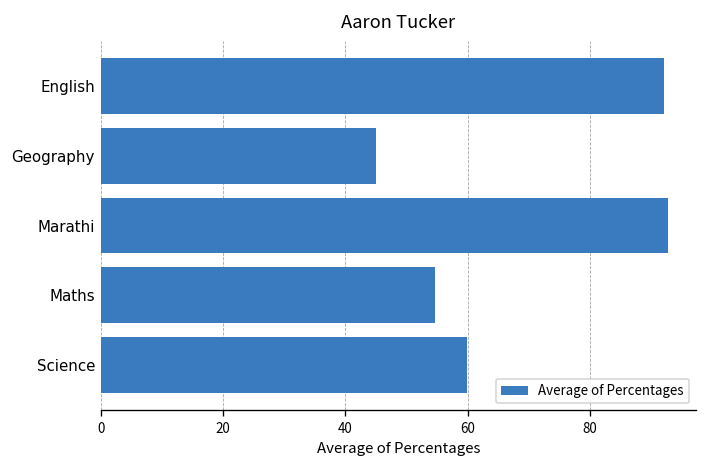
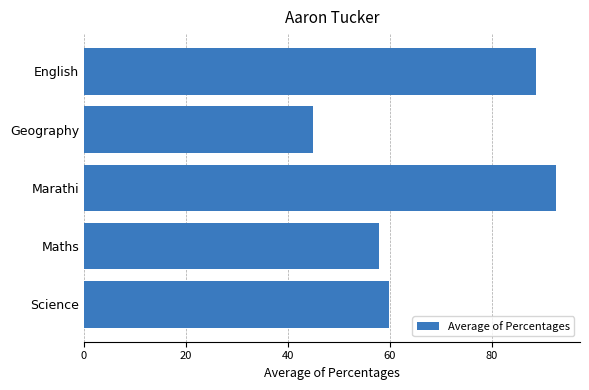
English: 92 -> 89
Maths: 55 -> 58
